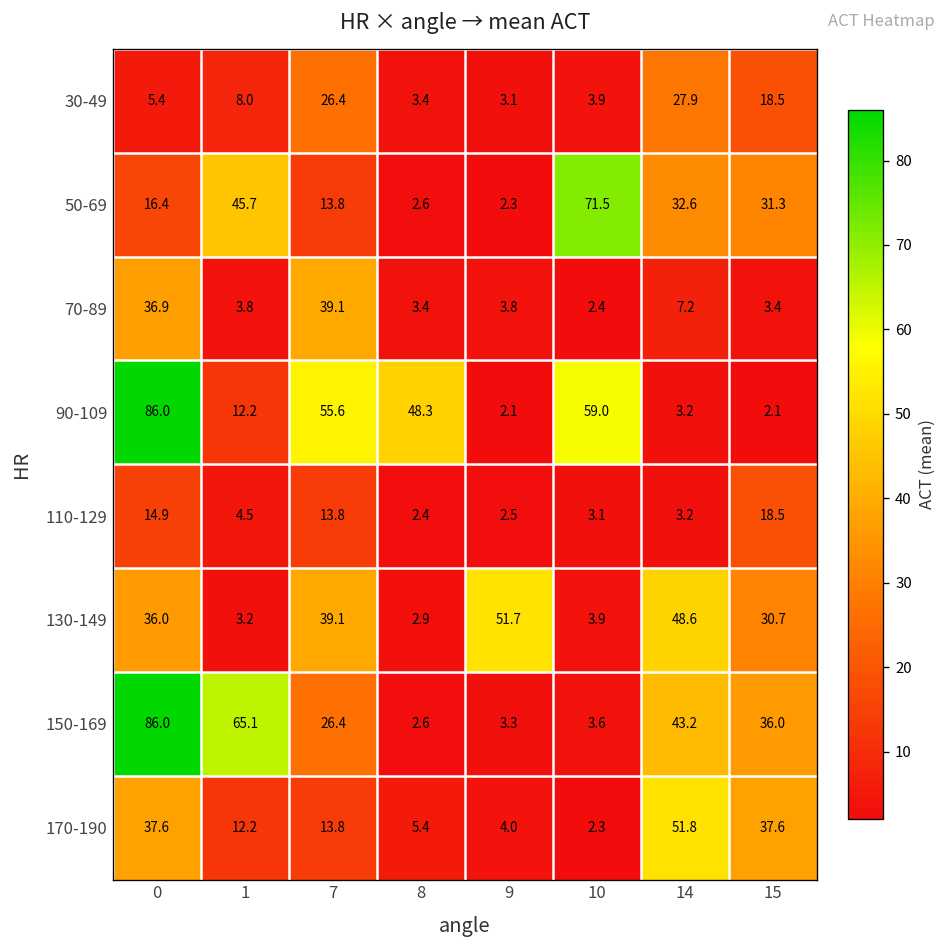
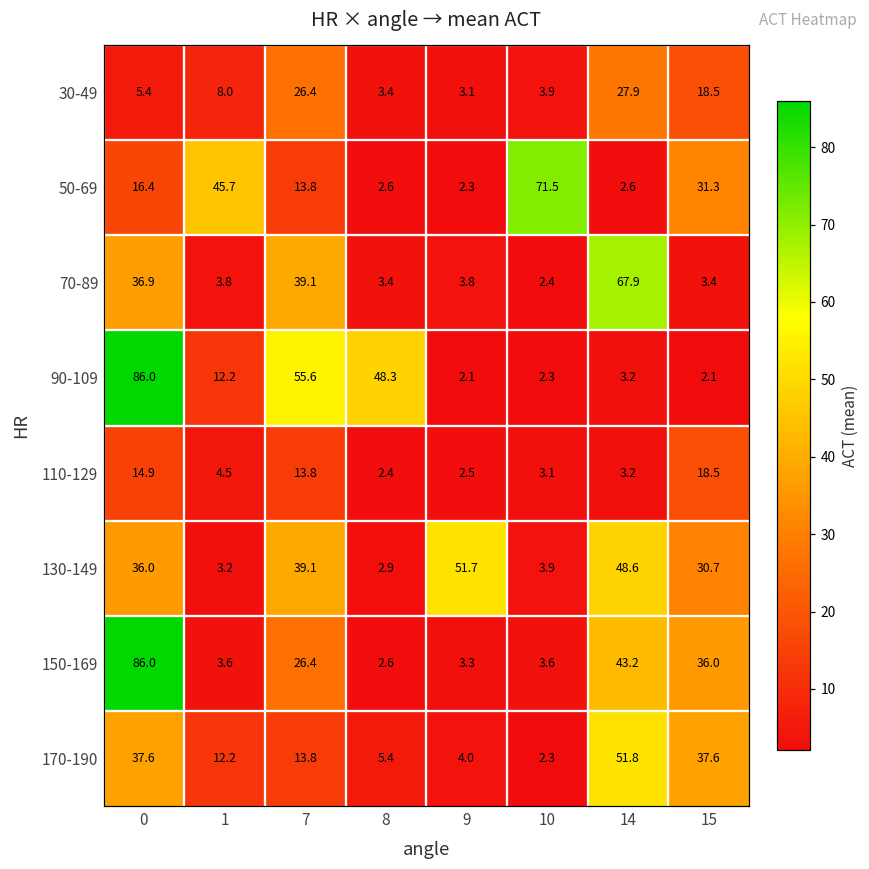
50-69, 14: 32.6 -> 2.6
70-89, 14: 7.2 -> 67.9
90-109, 10: 59.0 -> 2.3
150-169, 1: 65.1 -> 3.6
